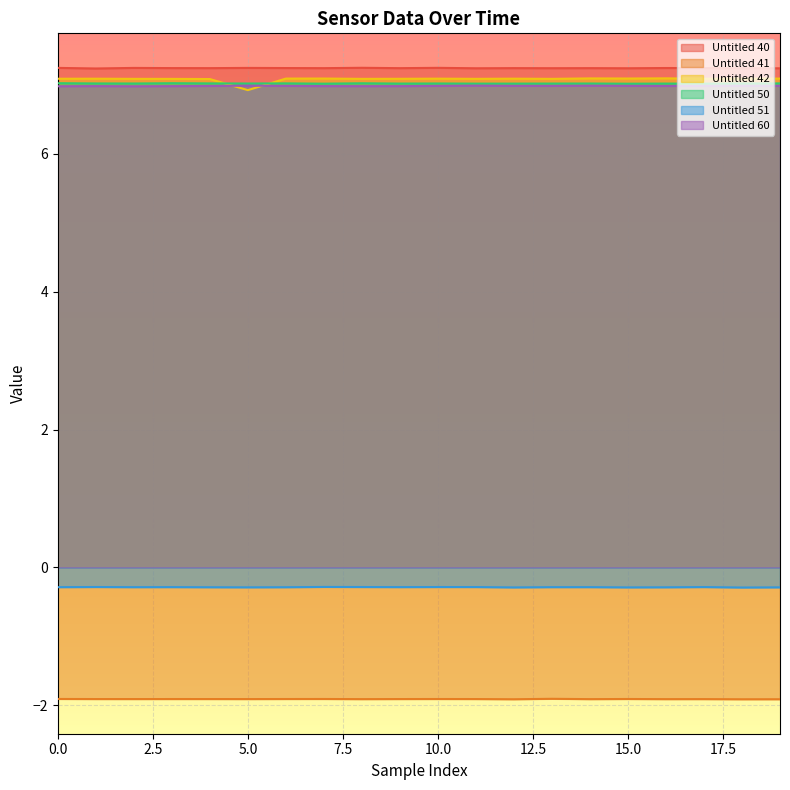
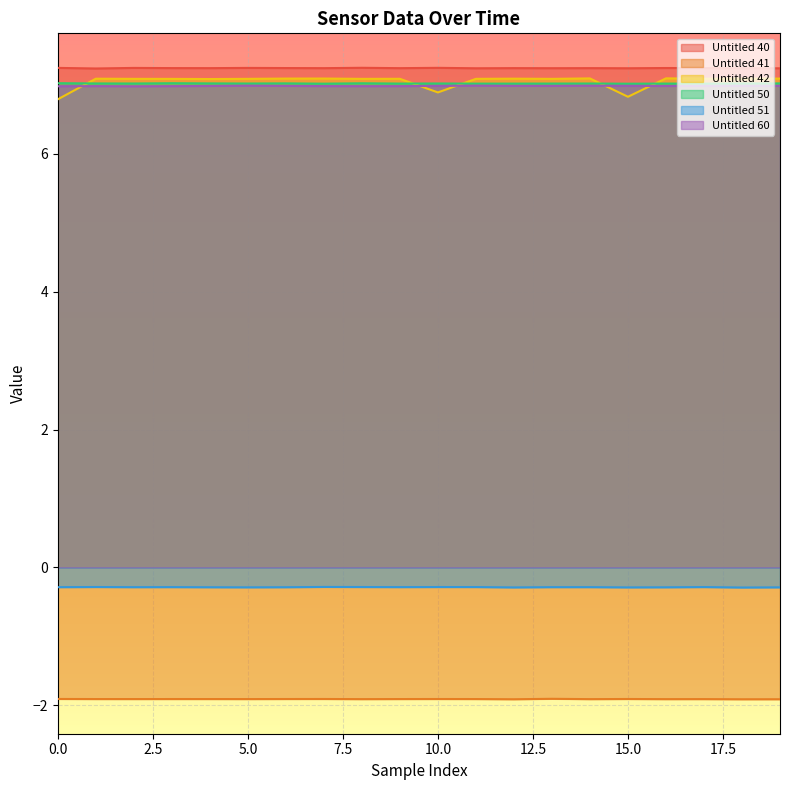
Untitled 42, 0.0: 7.1 -> 6.8
Untitled 42, 5.0: 6.9 -> 7.1
Untitled 42, 10.0: 7.1 -> 6.9
Untitled 42, 15.0: 7.1 -> 6.8
